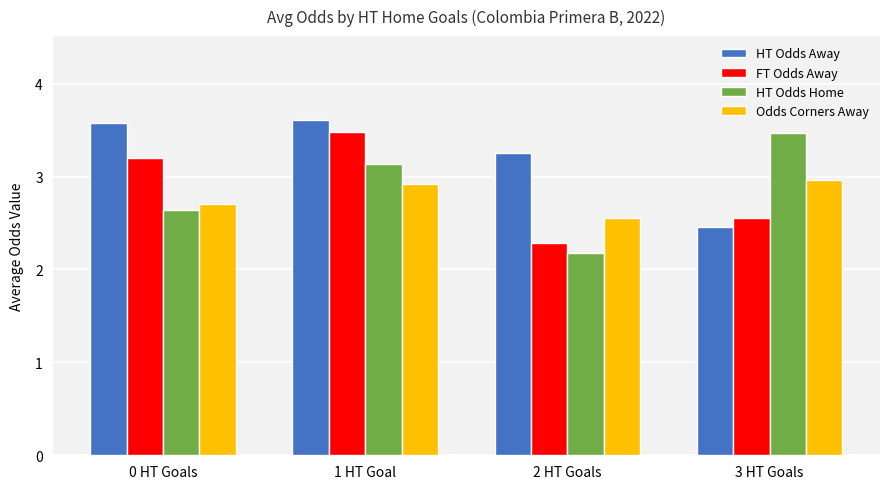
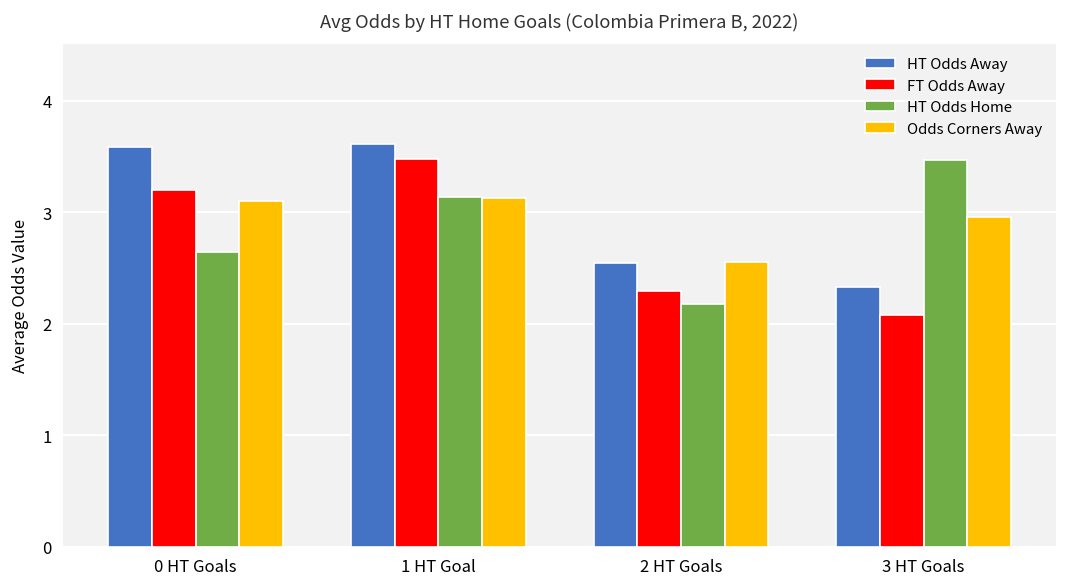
Odds Corners Away, 0 HT Goals: 2.7 -> 3.1
Odds Corners Away, 1 HT Goal: 2.9 -> 3.1
HT Odds Away, 2 HT Goals: 3.3 -> 2.5
HT Odds Away, 3 HT Goals: 2.5 -> 2.3
FT Odds Away, 3 HT Goals: 2.6 -> 2.1
